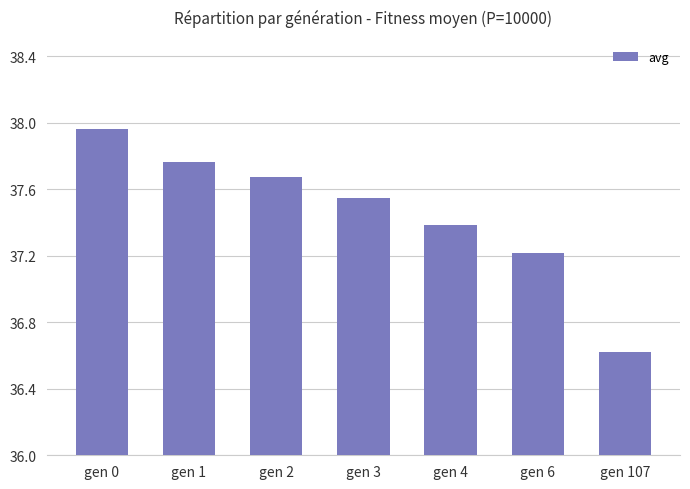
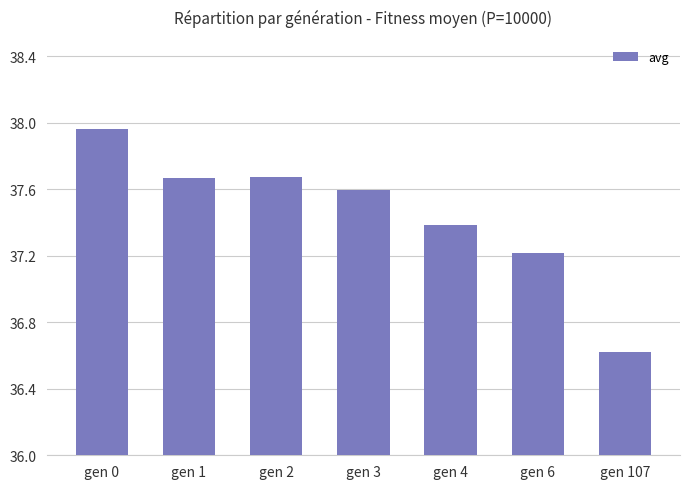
gen 1: 37.77 -> 37.67
gen 3: 37.55 -> 37.60
